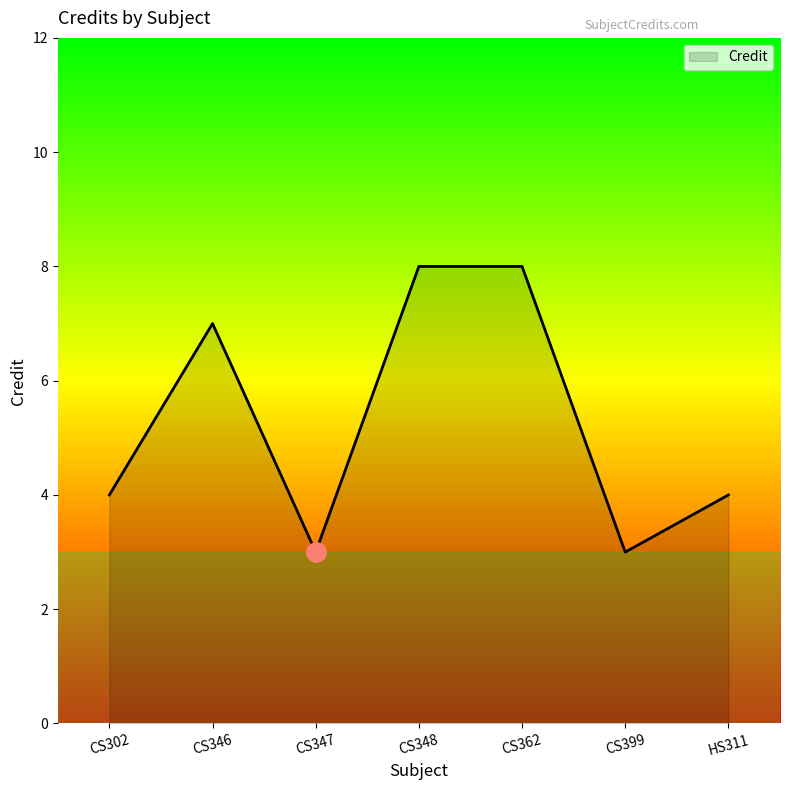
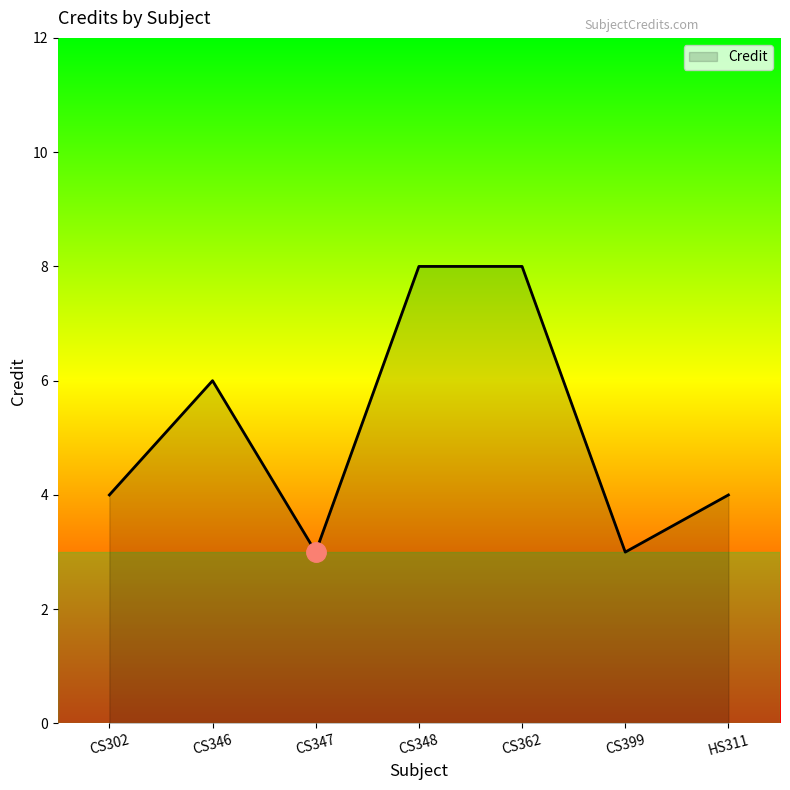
Credit, CS346: 7 -> 6
